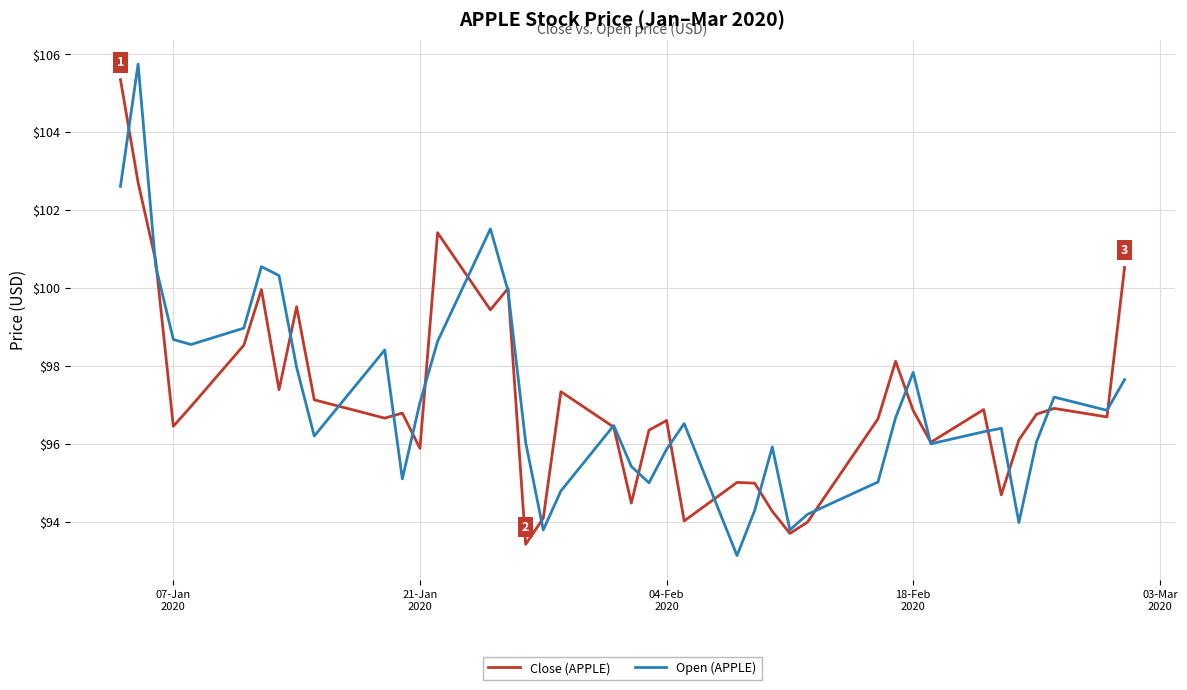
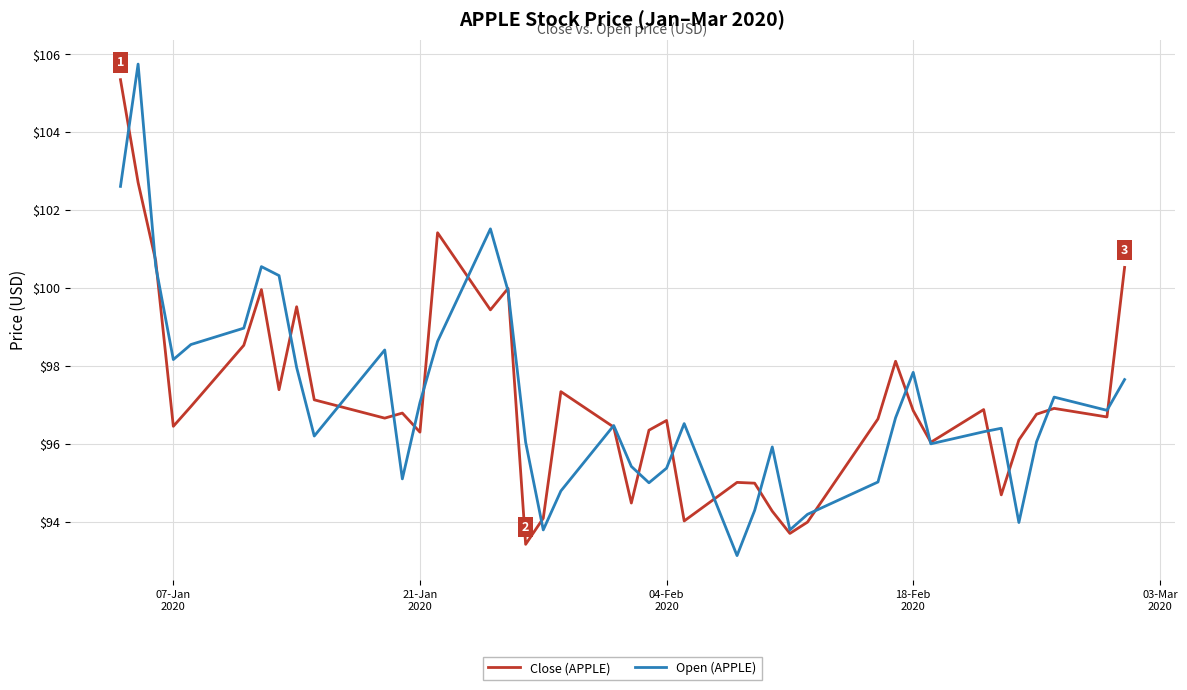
Open (APPLE), 07-Jan 2020: $98.7 -> $98.2
Close (APPLE), 21-Jan 2020: $95.9 -> $96.3
Open (APPLE), 04-Feb 2020: $95.9 -> $95.4
